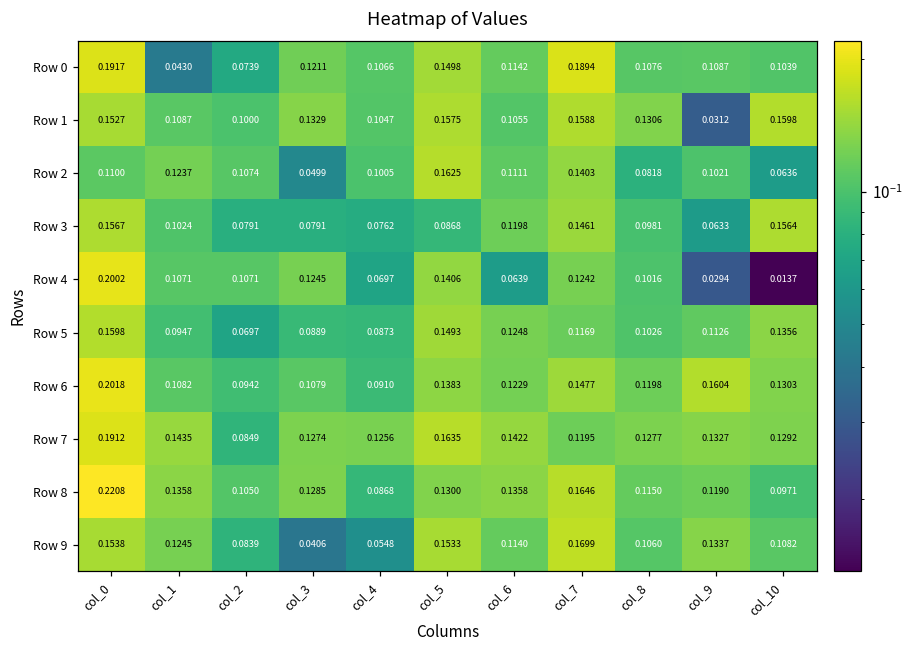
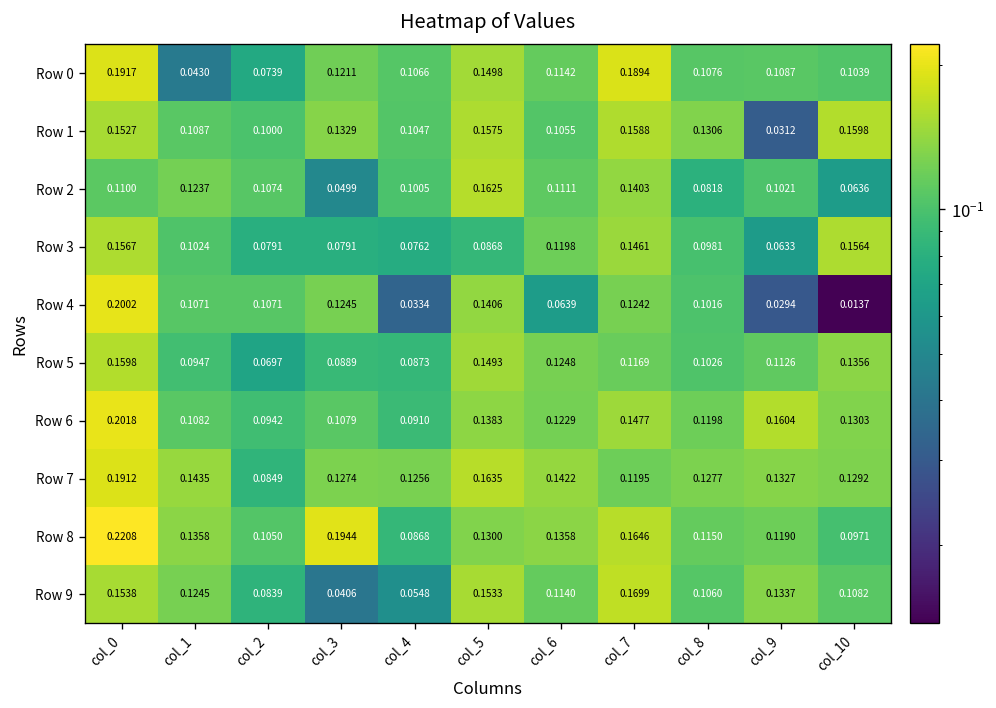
Row 4, col_4: 0.0697 -> 0.0334
Row 8, col_3: 0.1285 -> 0.1944
